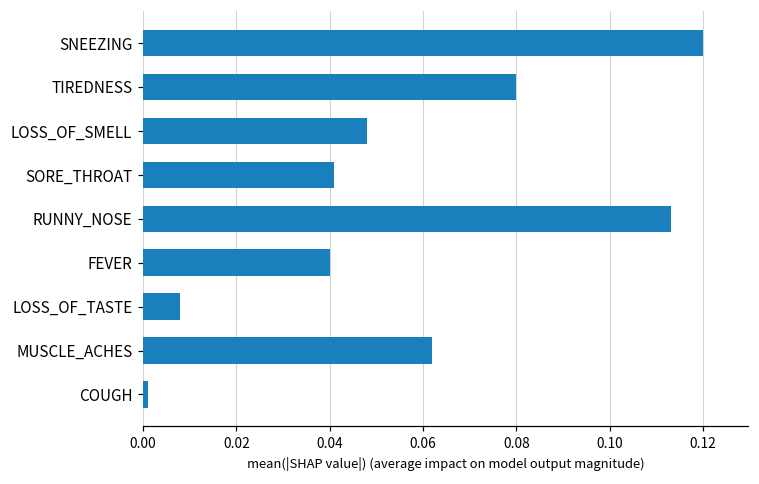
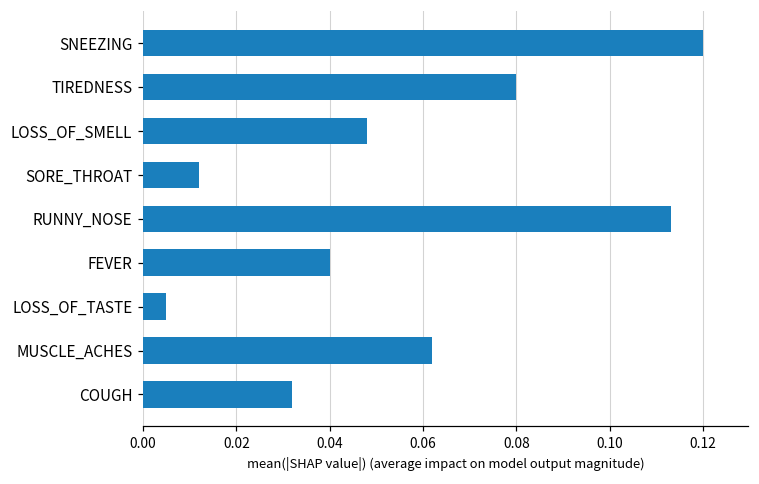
SORE_THROAT: 0.041 -> 0.012
LOSS_OF_TASTE: 0.008 -> 0.005
COUGH: 0.001 -> 0.032
